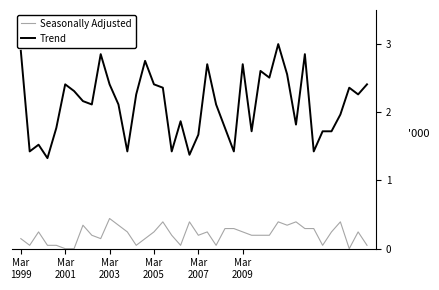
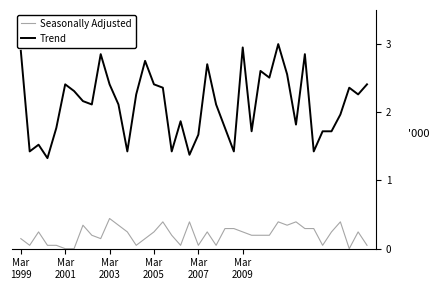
Seasonally Adjusted, Mar 2007: 0.2 -> 0.0
Trend, Mar 2009: 2.7 -> 3.0
